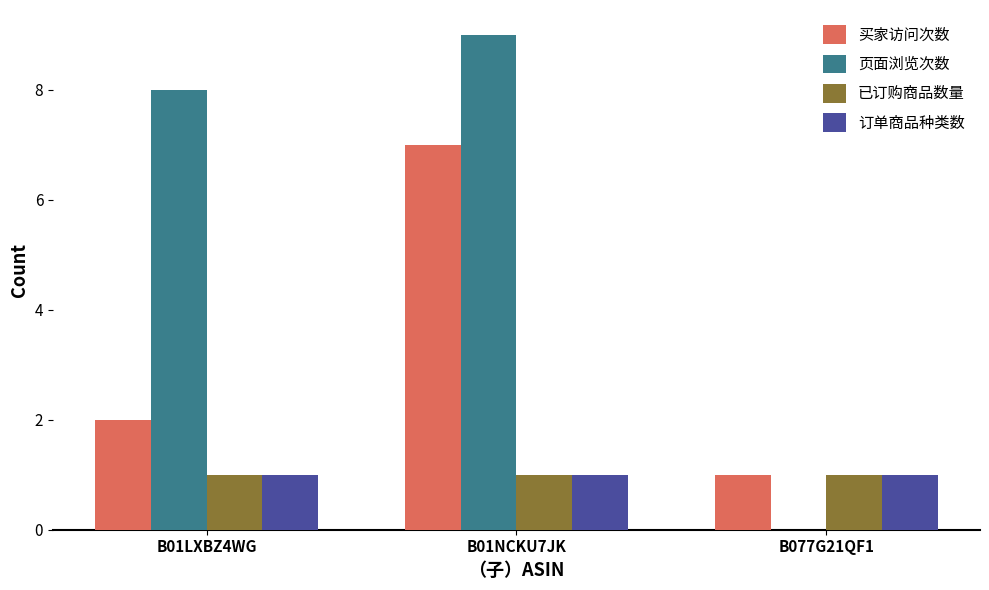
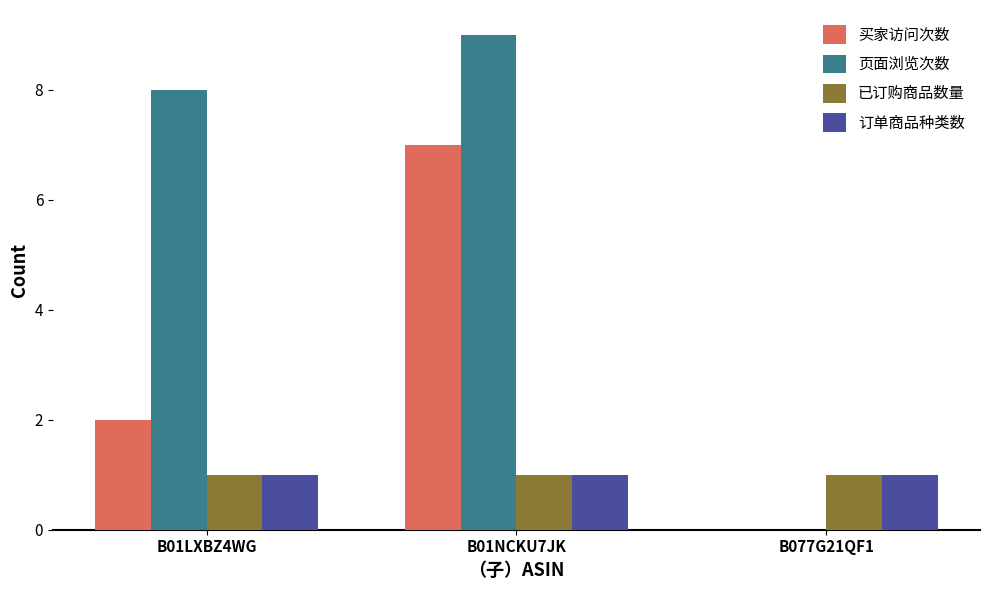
买家访问次数, B077G21QF1: 1 -> 0
